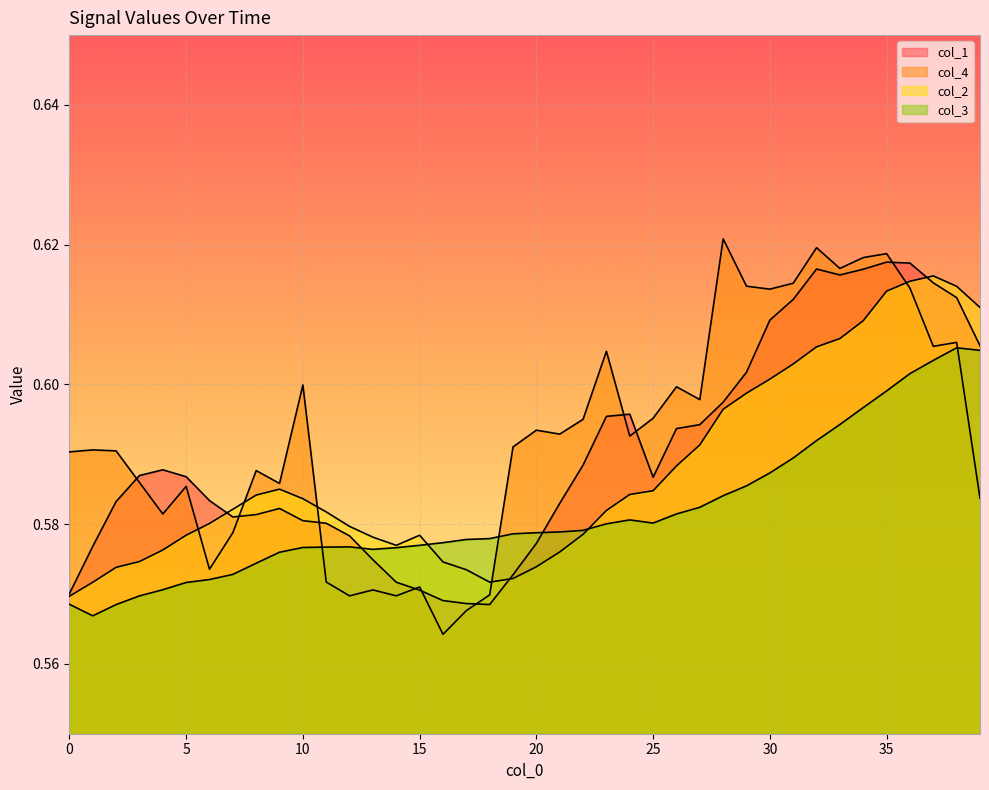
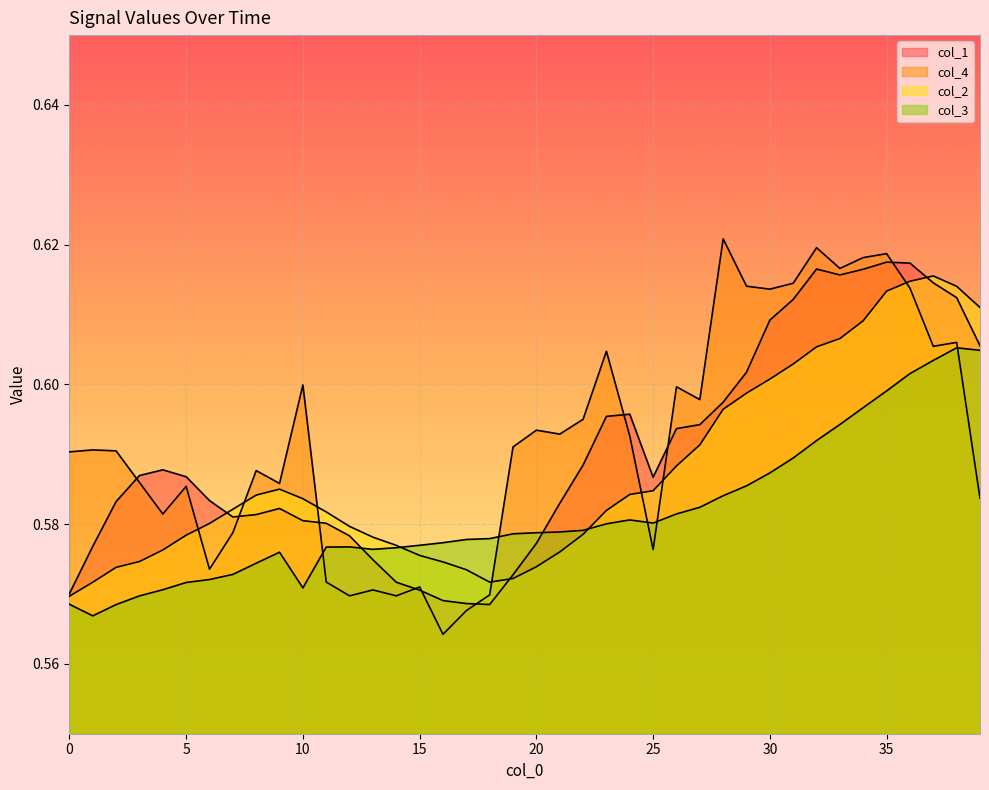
col_3, 10: 0.577 -> 0.571
col_2, 15: 0.578 -> 0.576
col_4, 25: 0.595 -> 0.576
